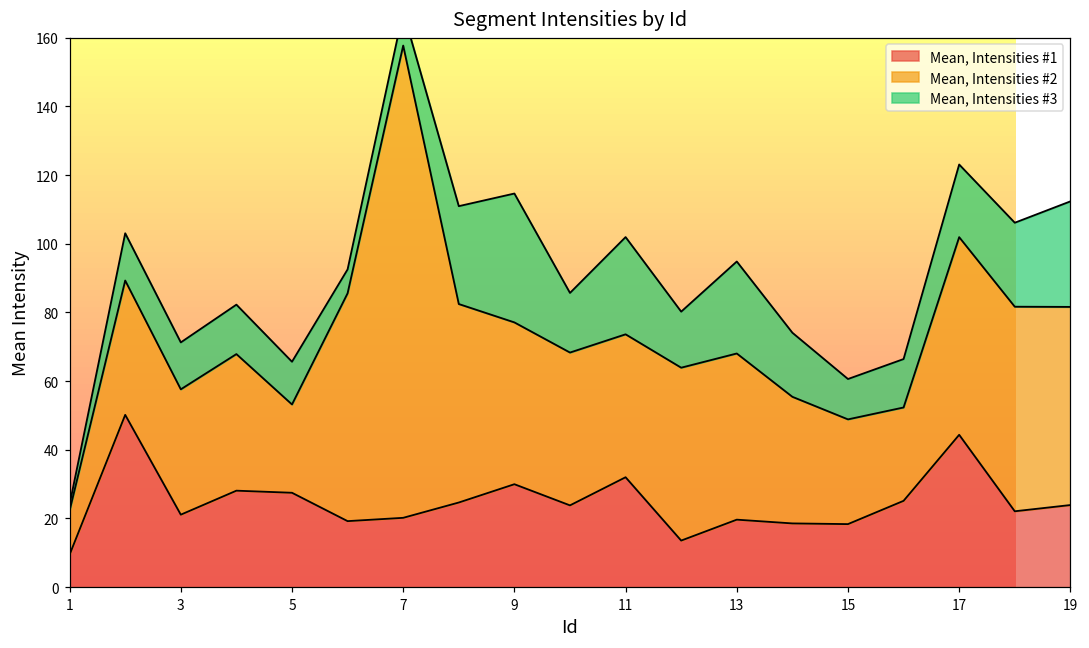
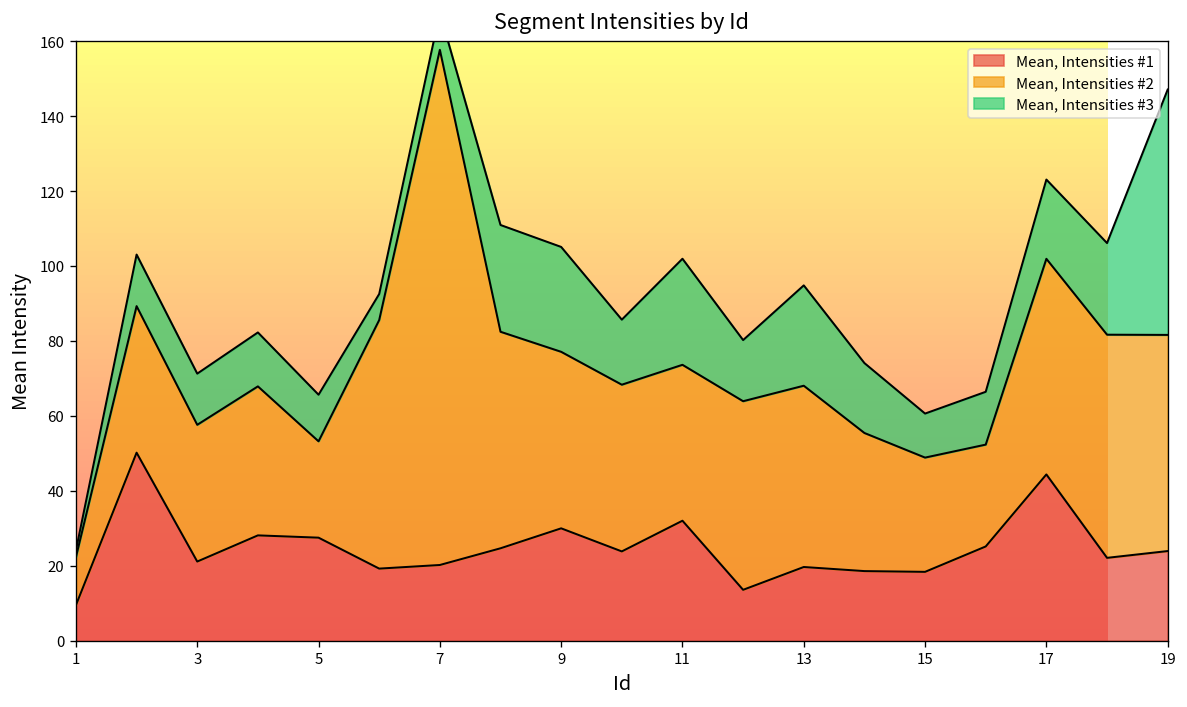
Mean, Intensities #3, 9: 38 -> 28
Mean, Intensities #3, 19: 31 -> 65
